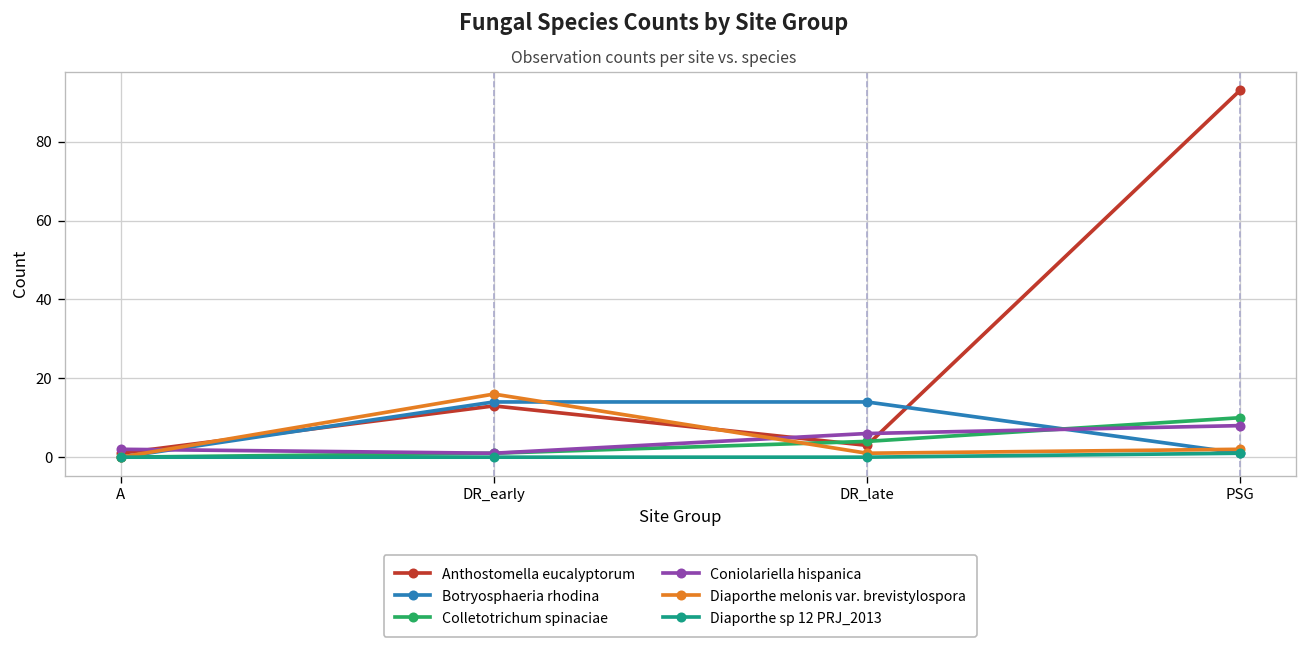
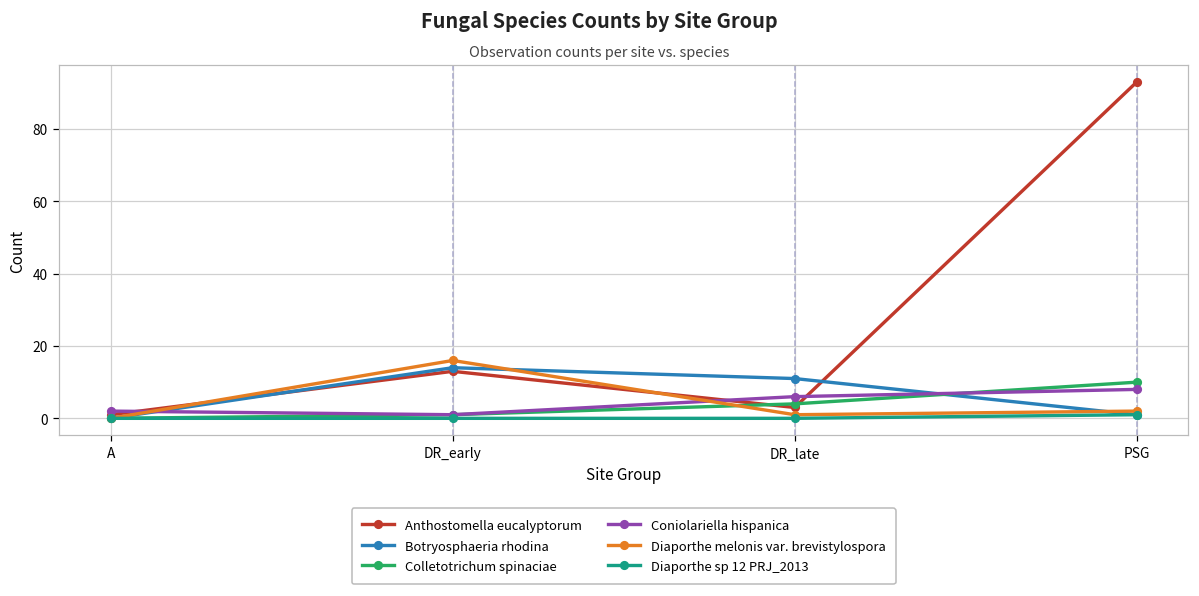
Botryosphaeria rhodina, DR_late: 14 -> 11
